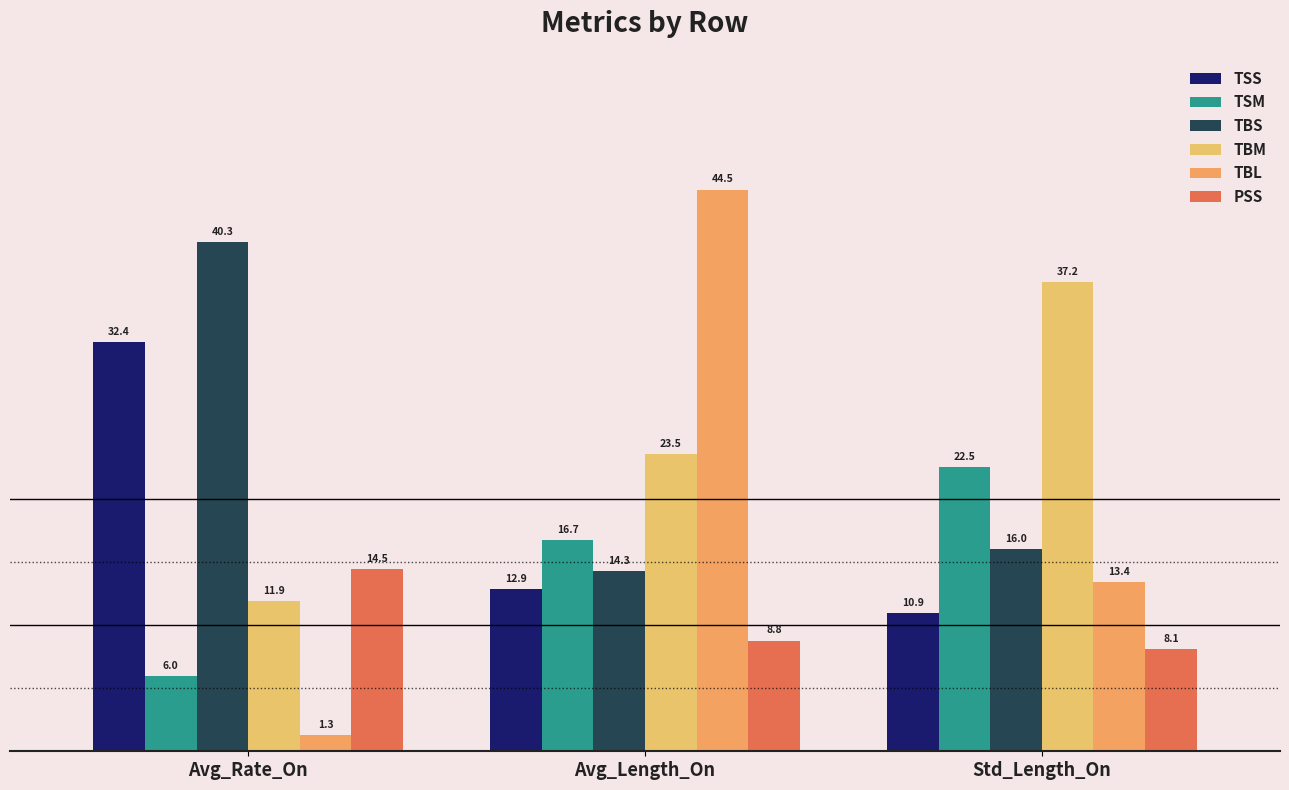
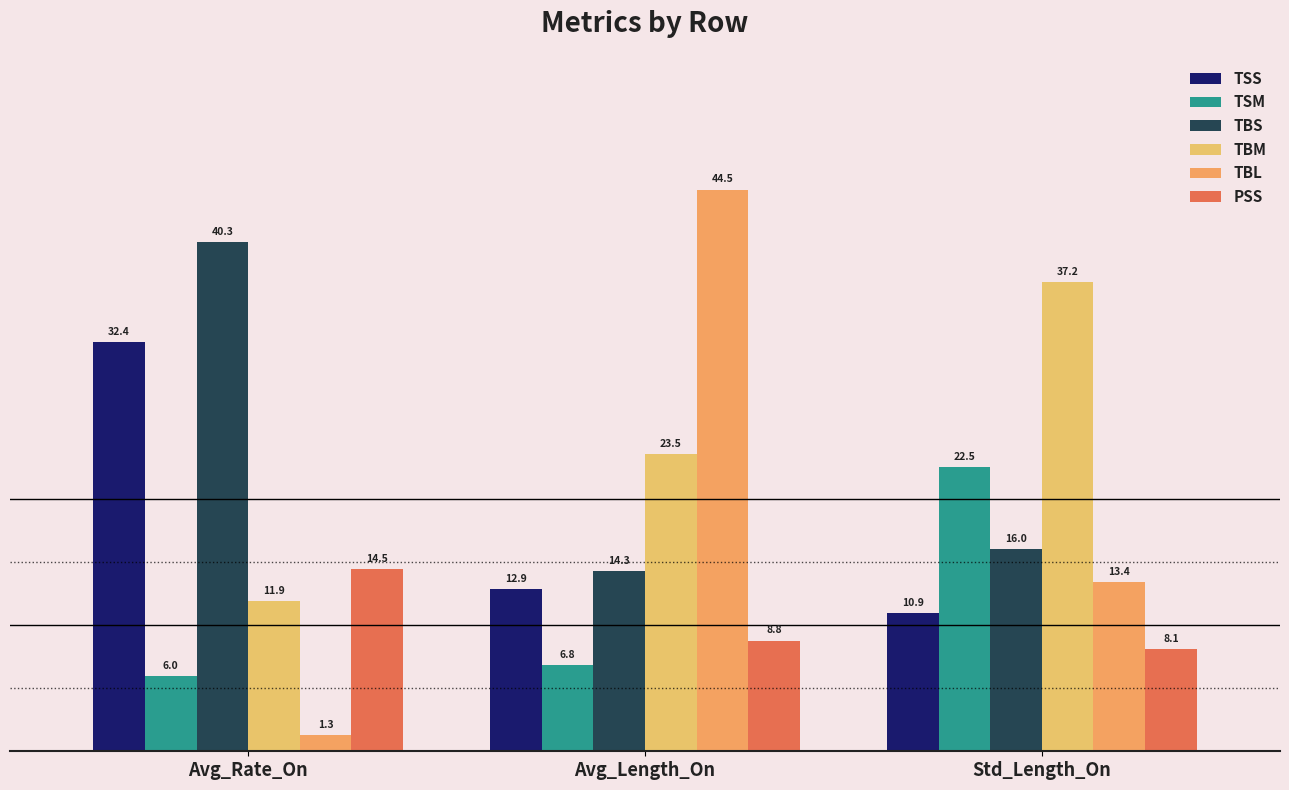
TSM, Avg_Length_On: 16.7 -> 6.8
